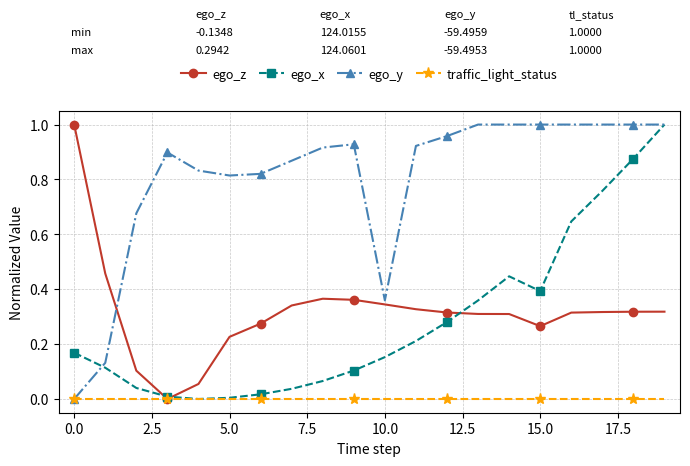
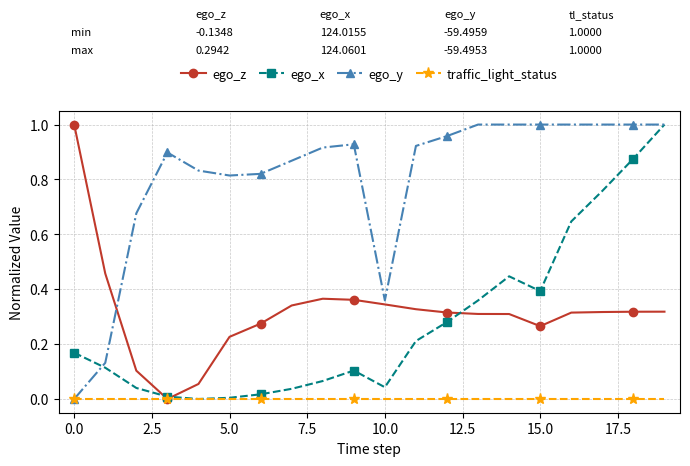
ego_x, 10.0: 0.15 -> 0.04
